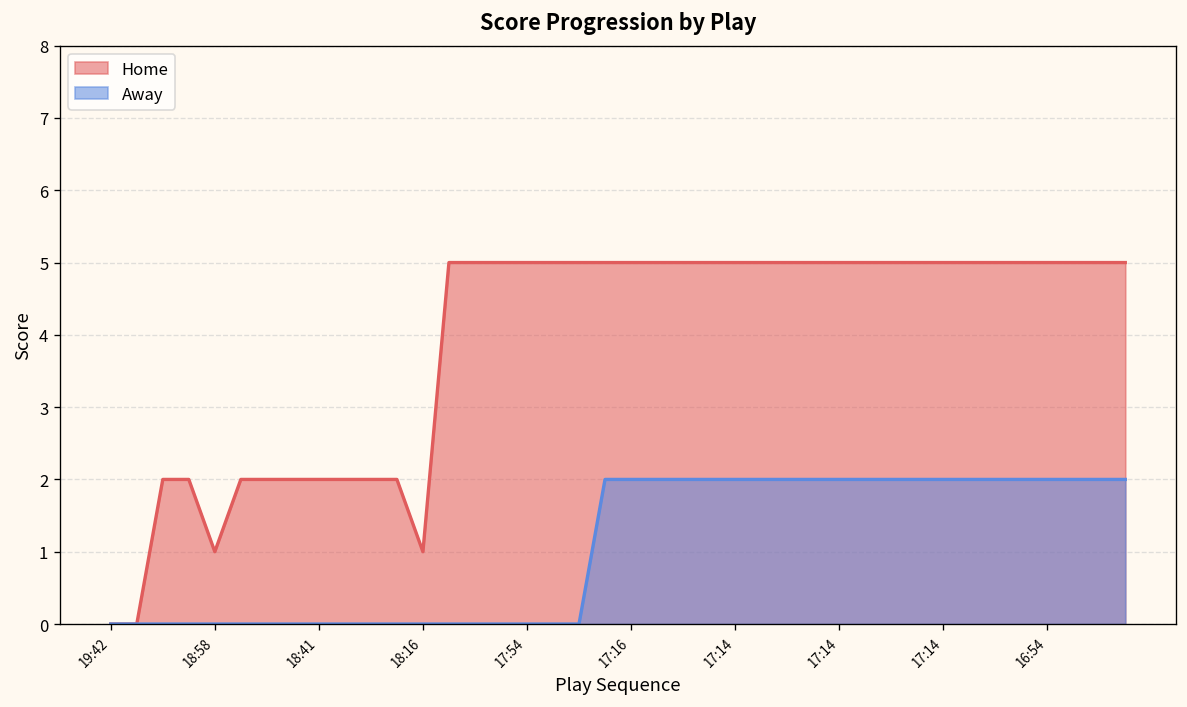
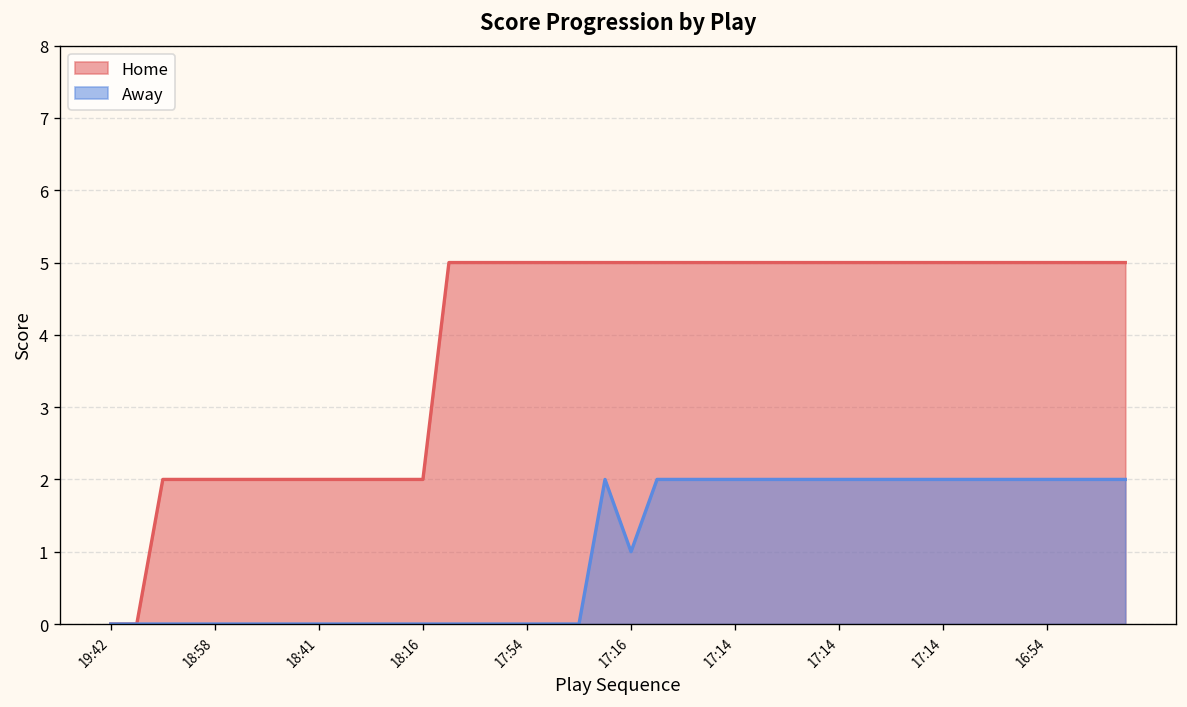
Home, 18:58: 1 -> 2
Home, 18:16: 1 -> 2
Away, 17:16: 2 -> 1
